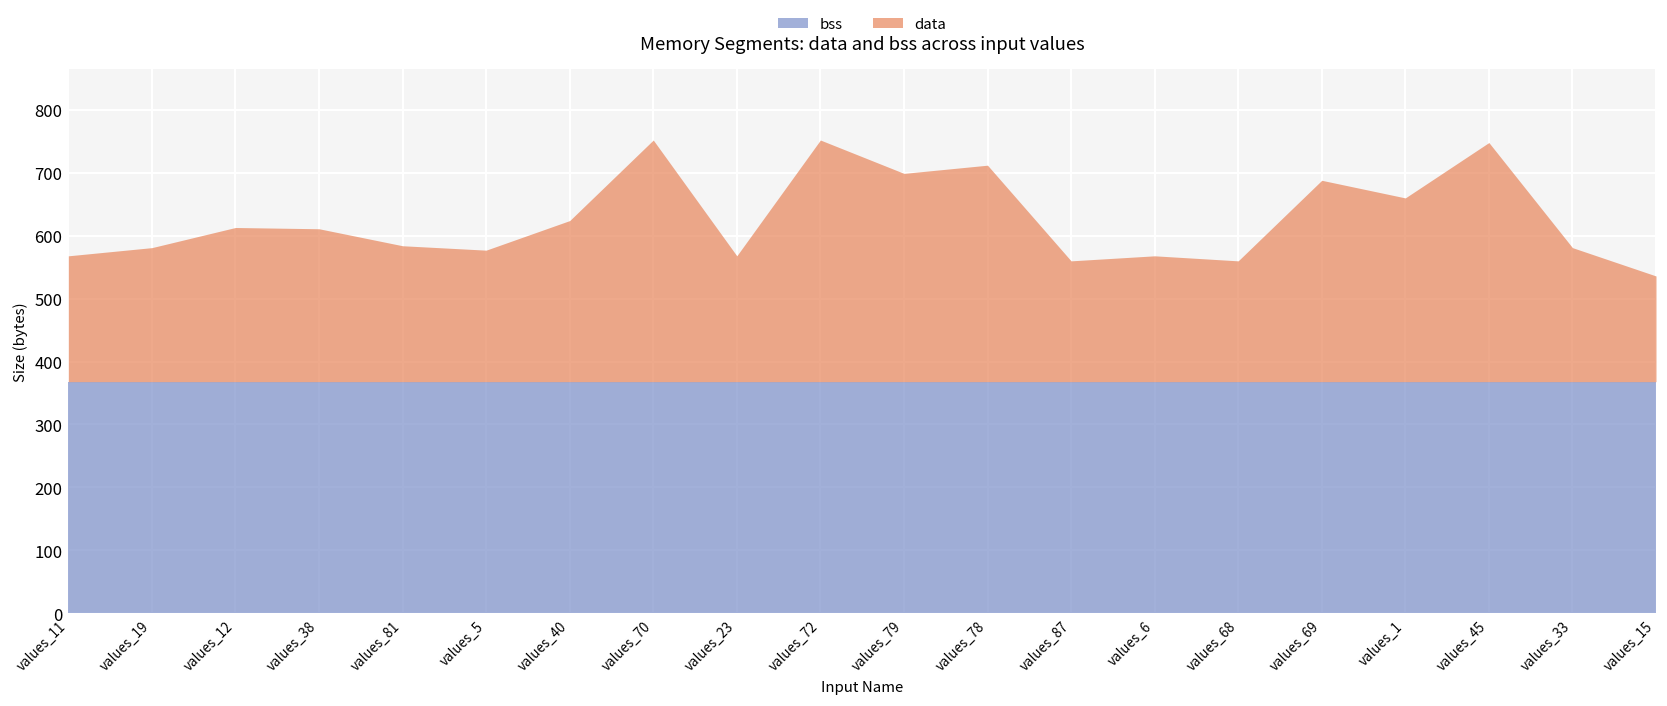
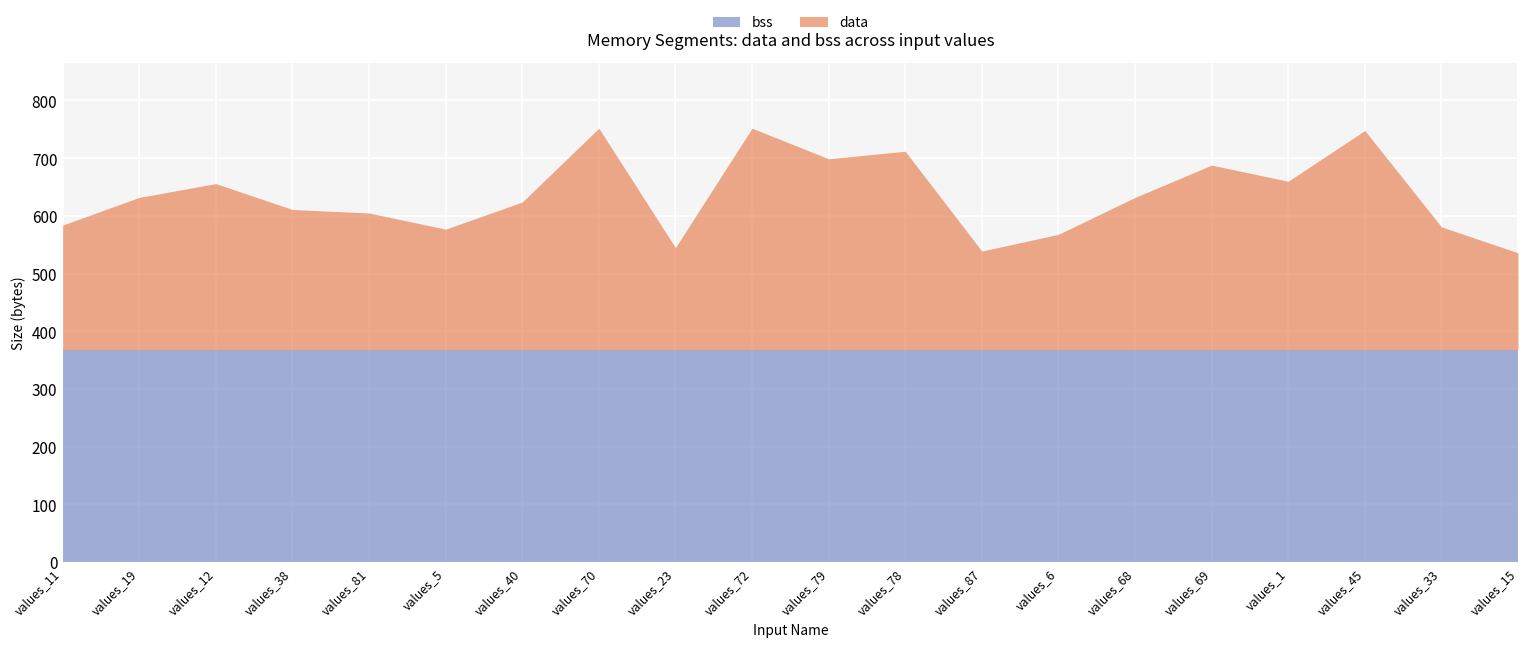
data, values_11: 570 -> 580
data, values_19: 580 -> 630
data, values_12: 610 -> 660
data, values_81: 580 -> 610
data, values_23: 570 -> 550
data, values_87: 560 -> 540
data, values_68: 560 -> 630
